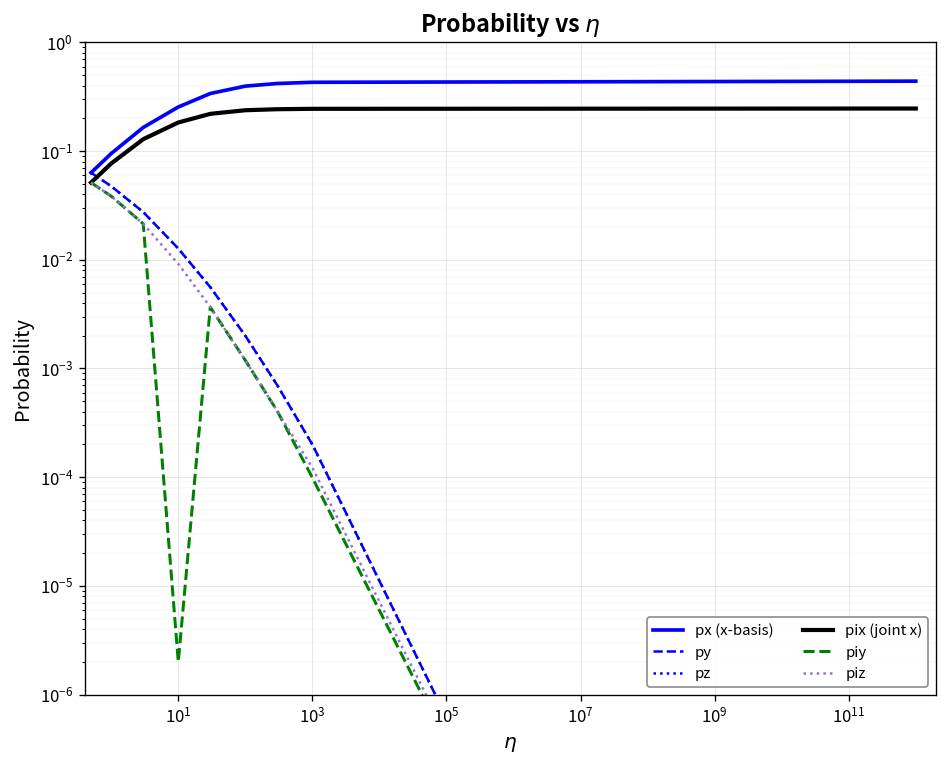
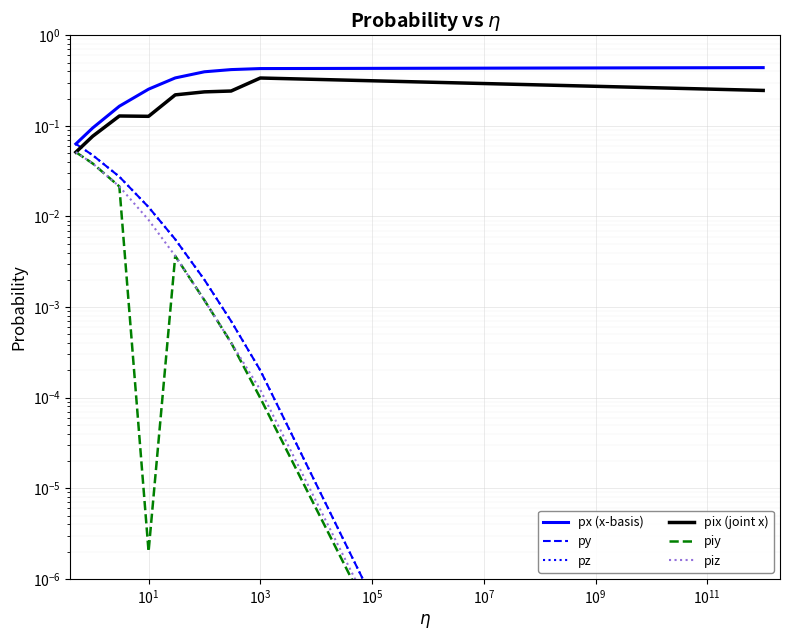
pix (joint x), 10^1: 0.18 -> 0.13
pix (joint x), 10^3: 0.24 -> 0.34
